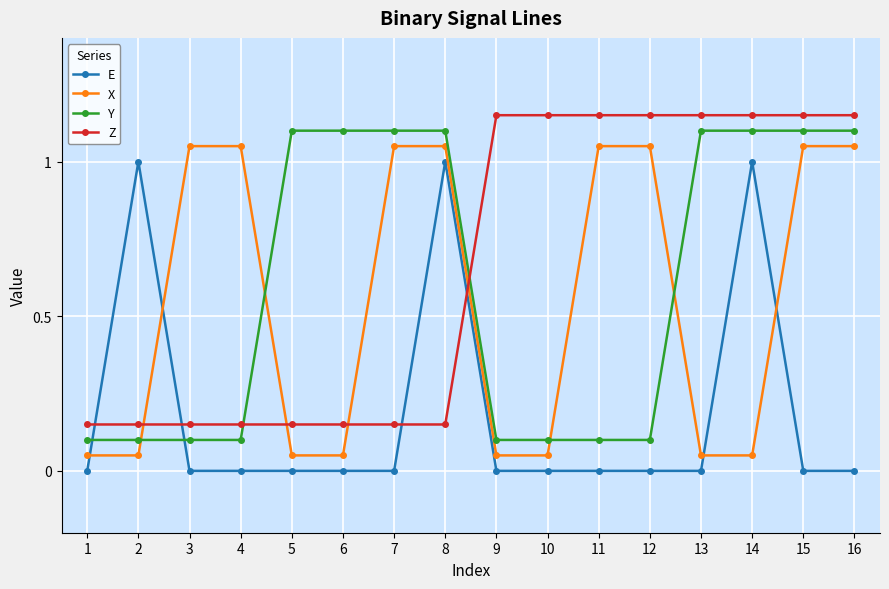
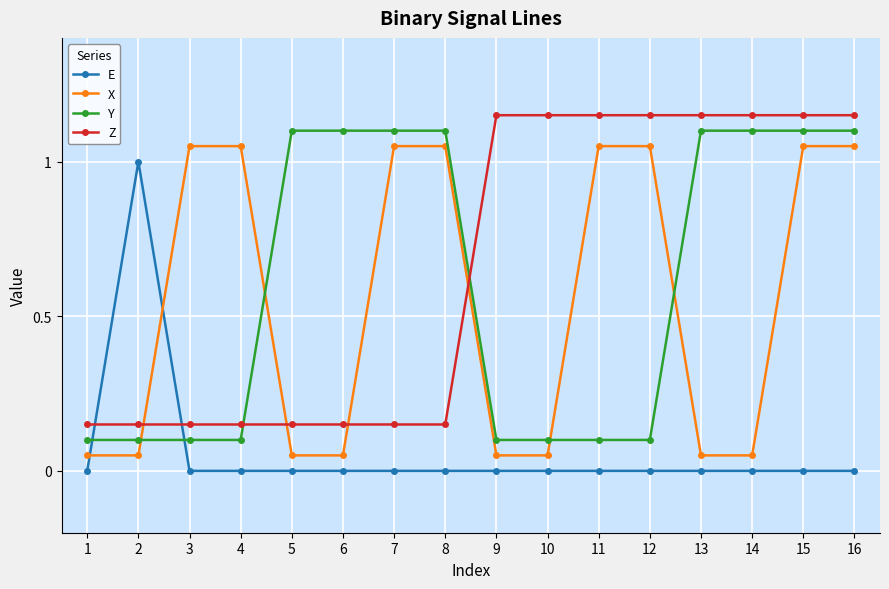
E, 8: 1 -> 0
E, 14: 1 -> 0
